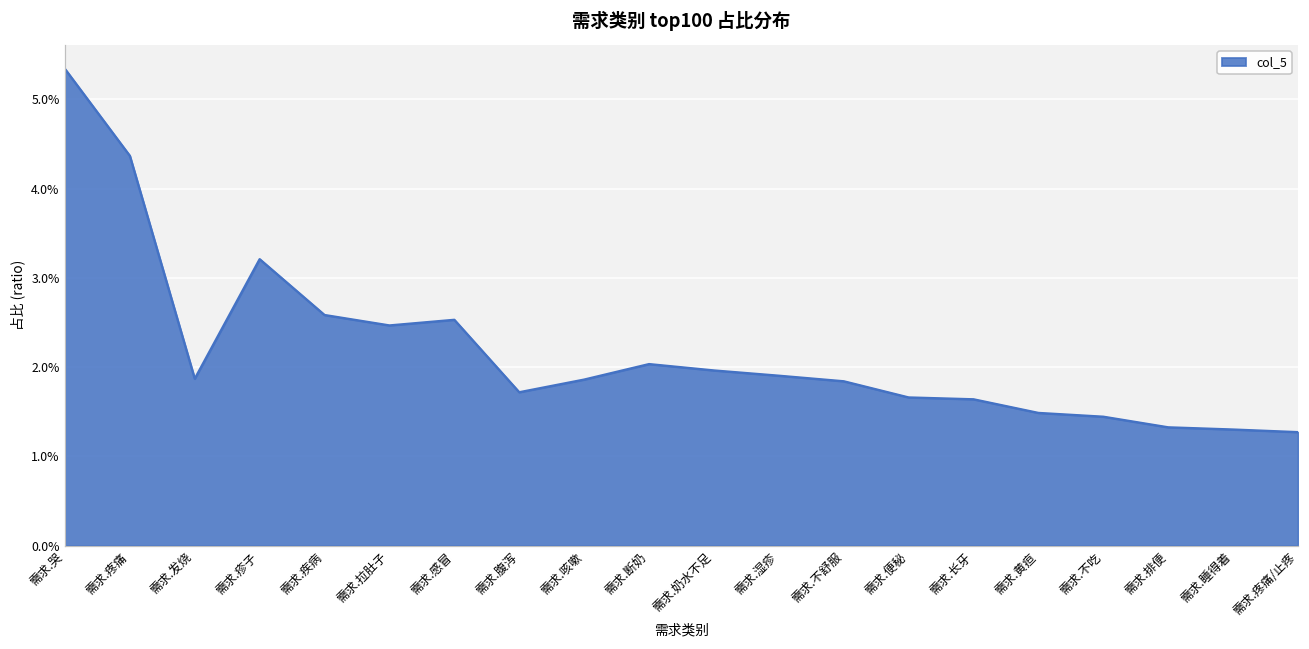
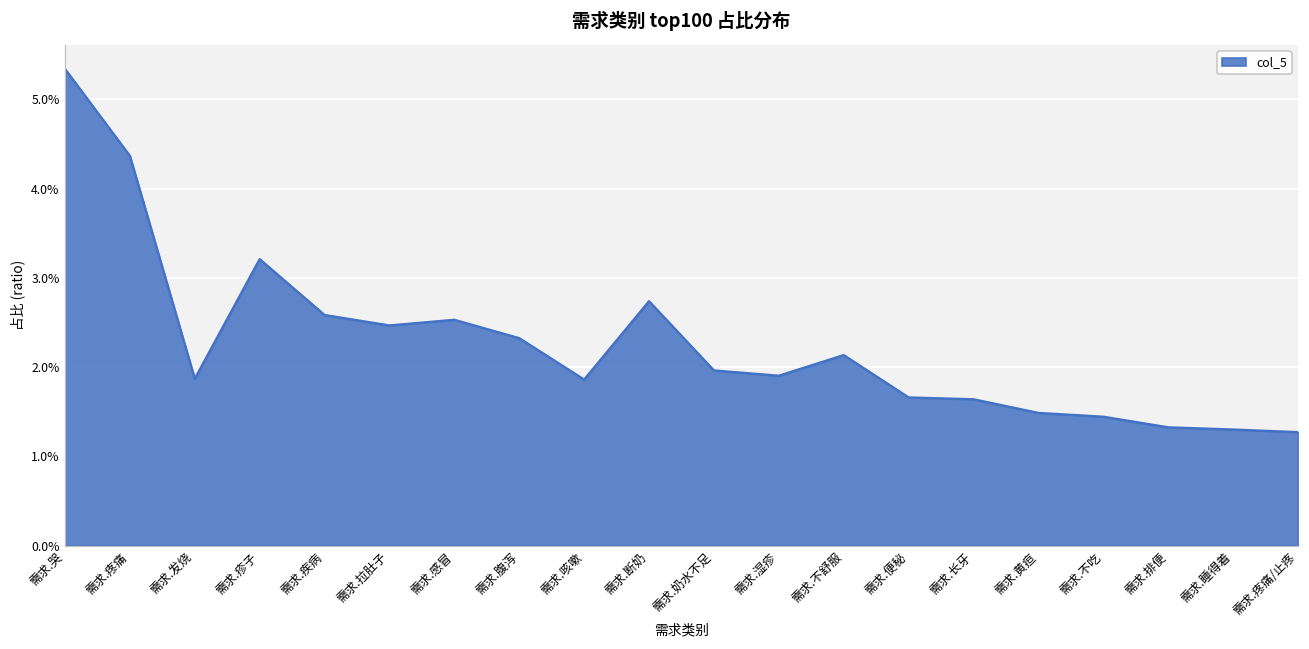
需求.腹泻: 1.7% -> 2.3%
需求.断奶: 2.0% -> 2.7%
需求.不舒服: 1.8% -> 2.1%
